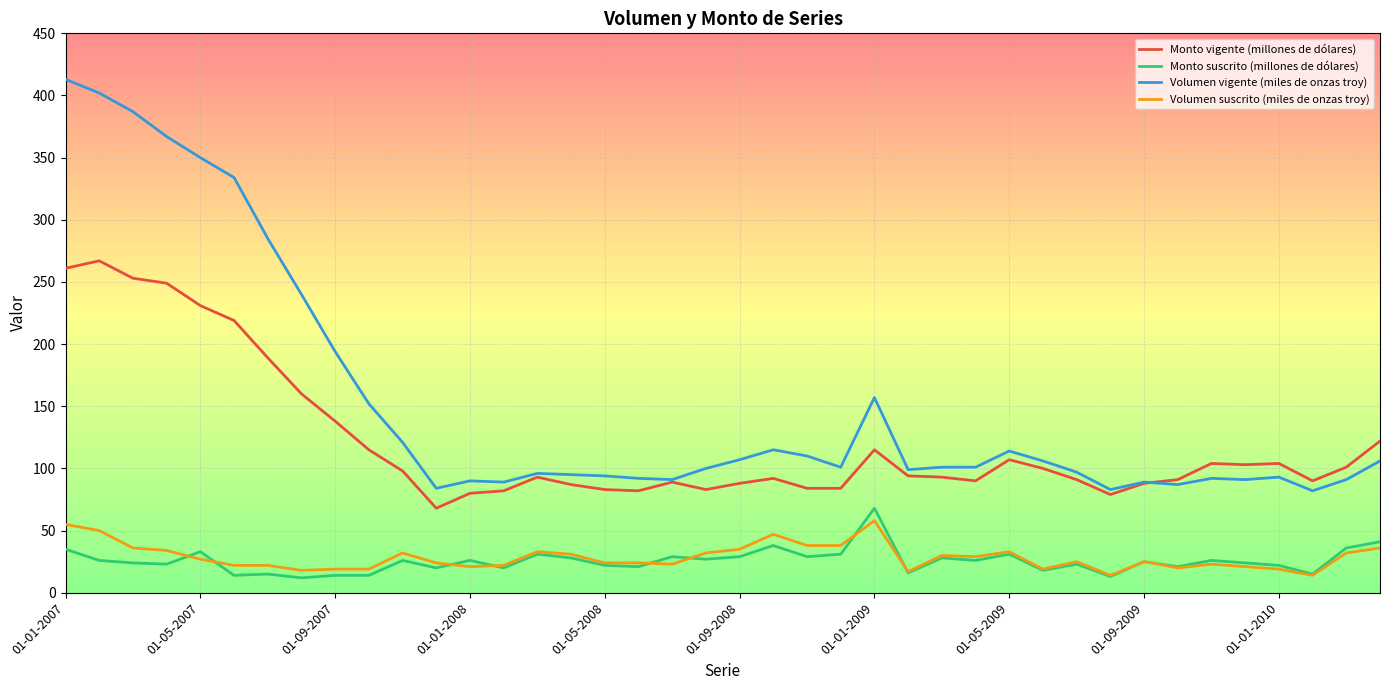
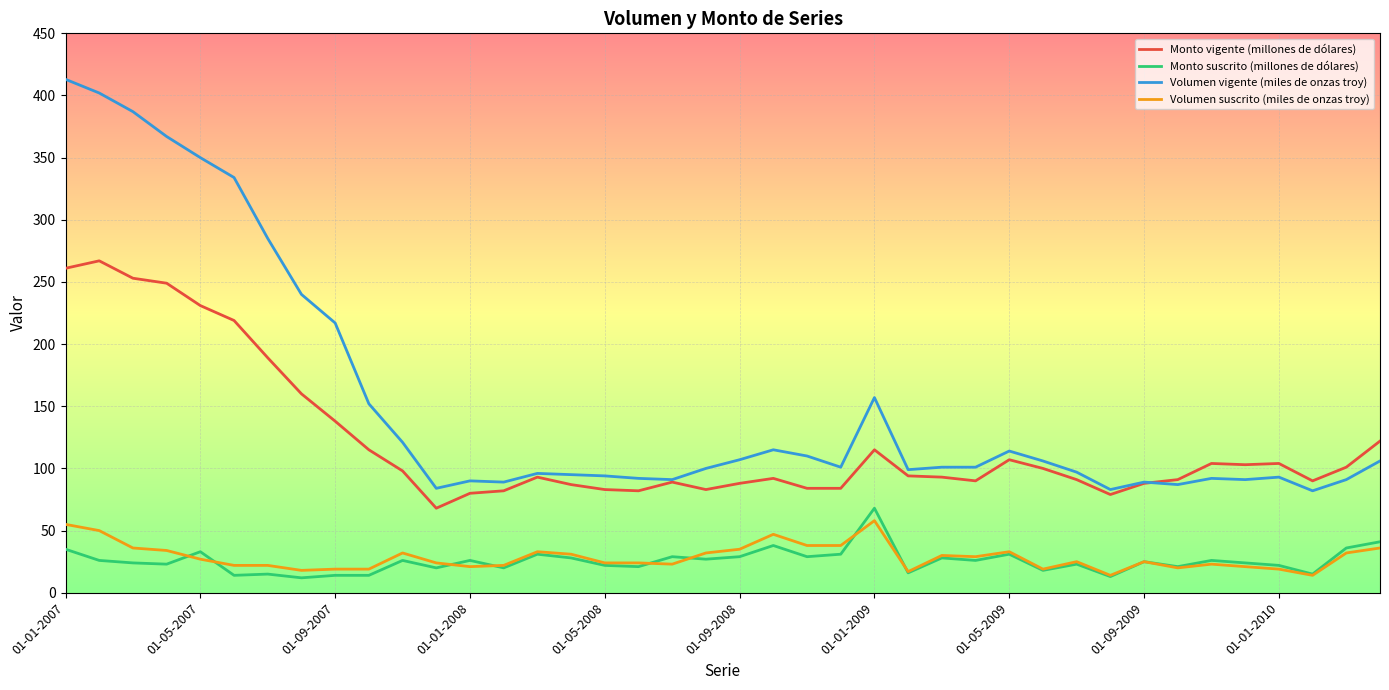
Volumen vigente (miles de onzas troy), 01-09-2007: 194 -> 217
